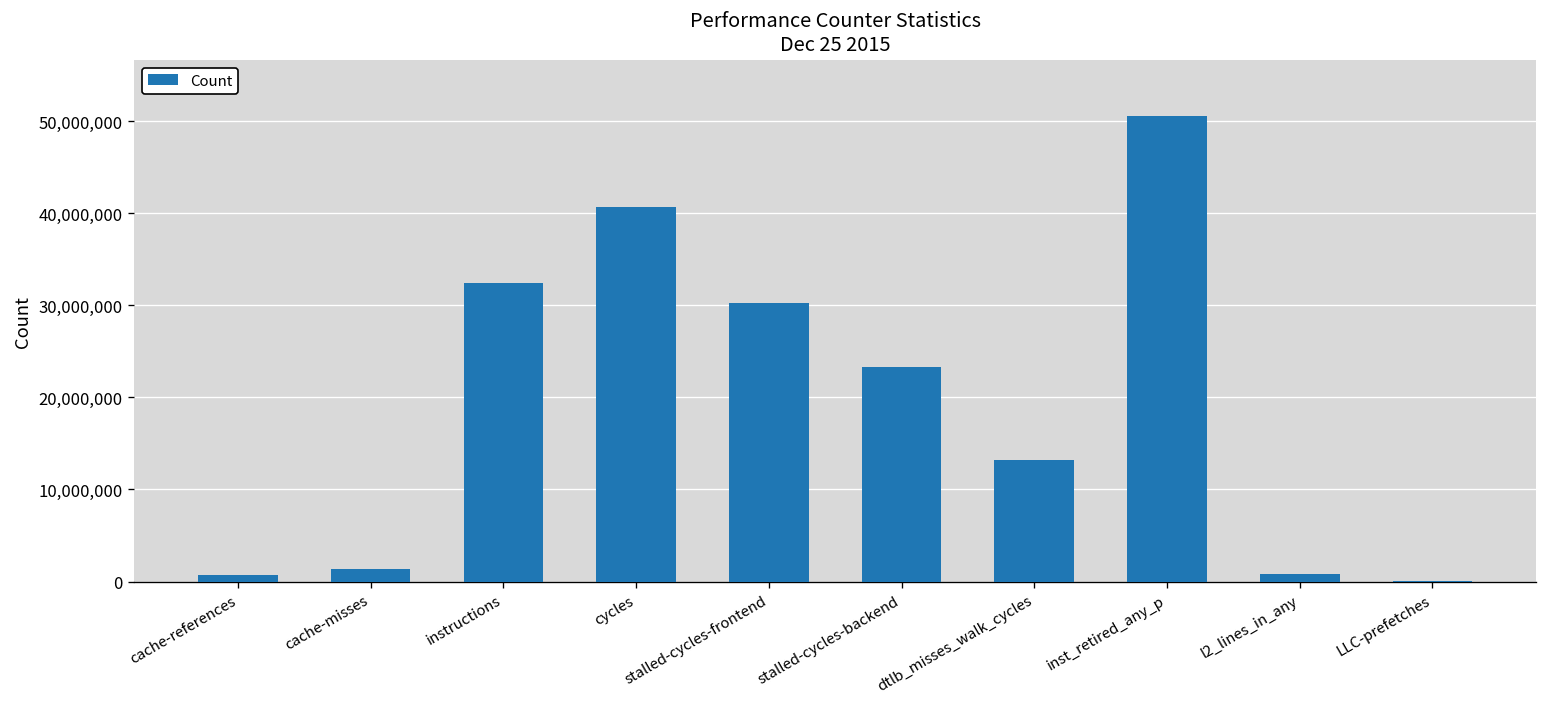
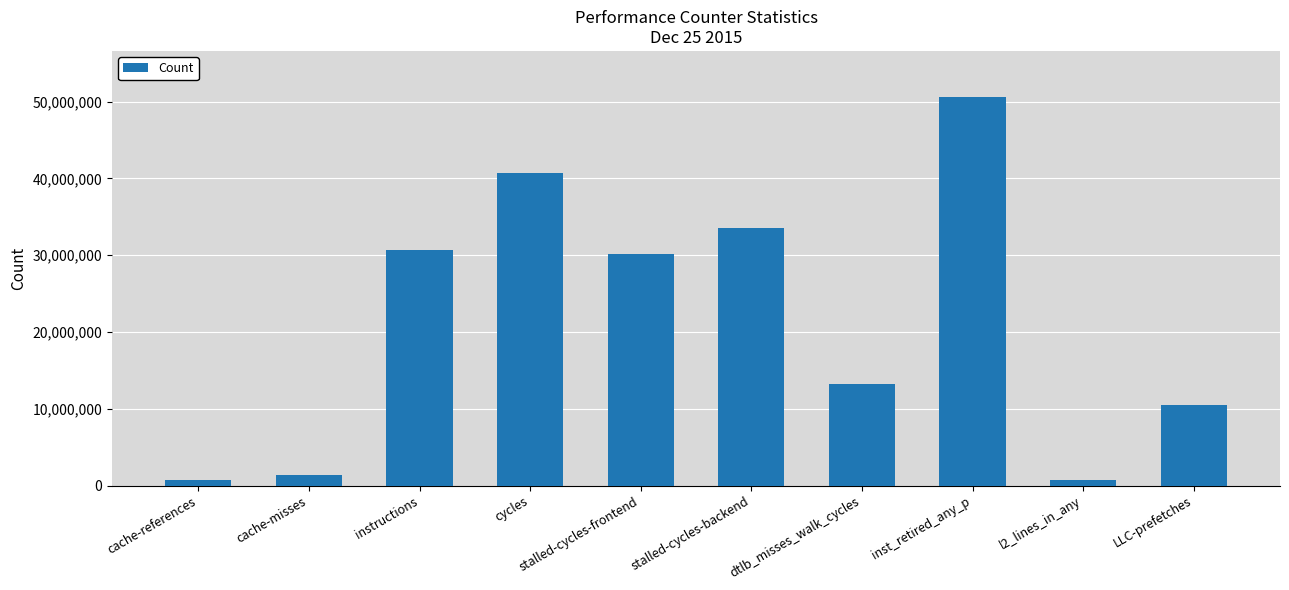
instructions: 32,000,000 -> 31,000,000
stalled-cycles-backend: 23,000,000 -> 34,000,000
LLC-prefetches: 0 -> 10,000,000
